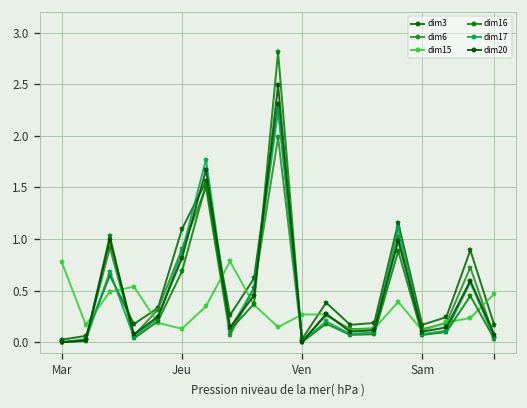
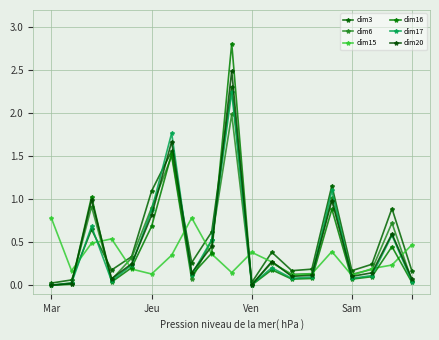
dim15, Ven: 0.3 -> 0.4
